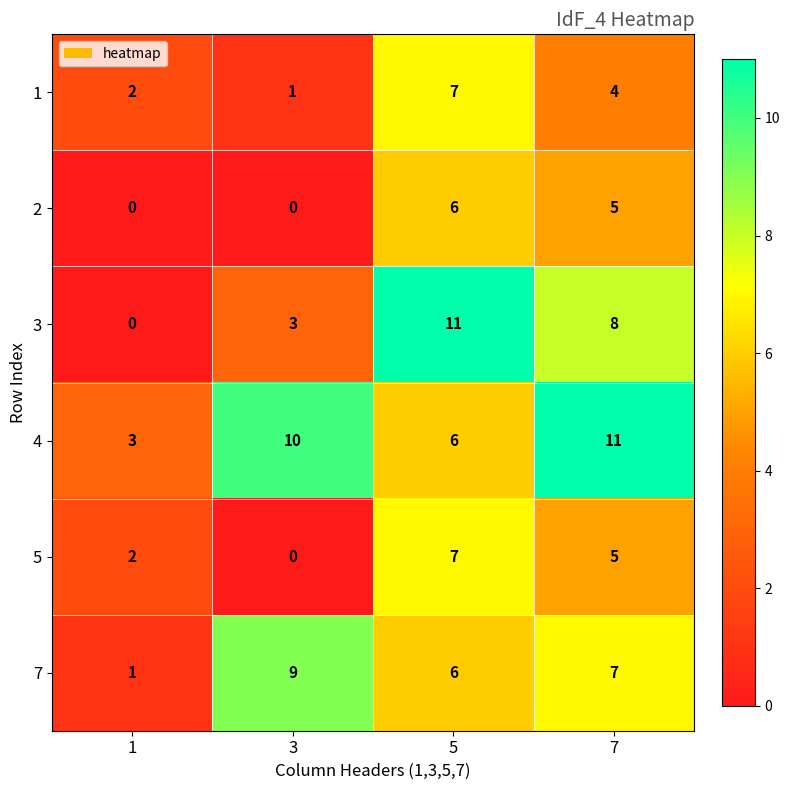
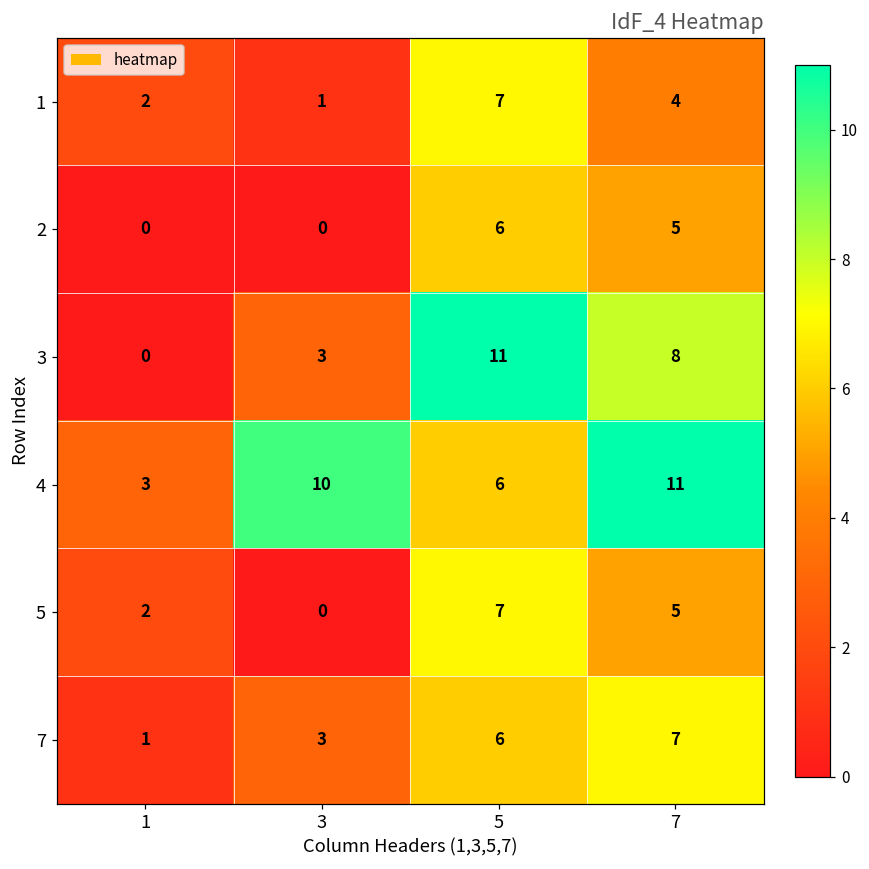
7, 3: 9 -> 3
